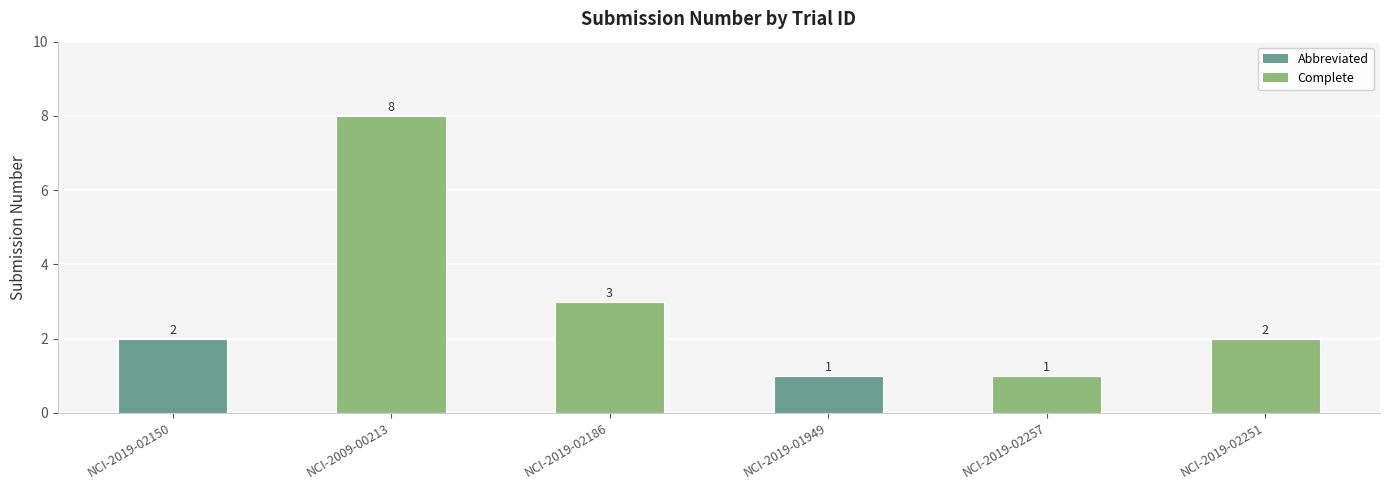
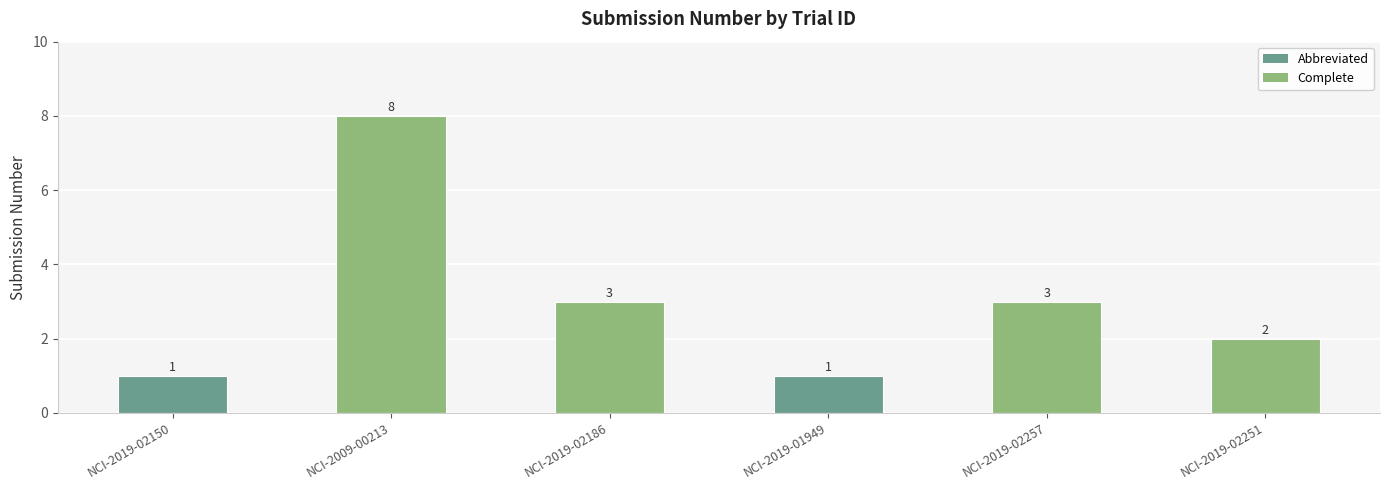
NCI-2019-02150: 2 -> 1
NCI-2019-02257: 1 -> 3
